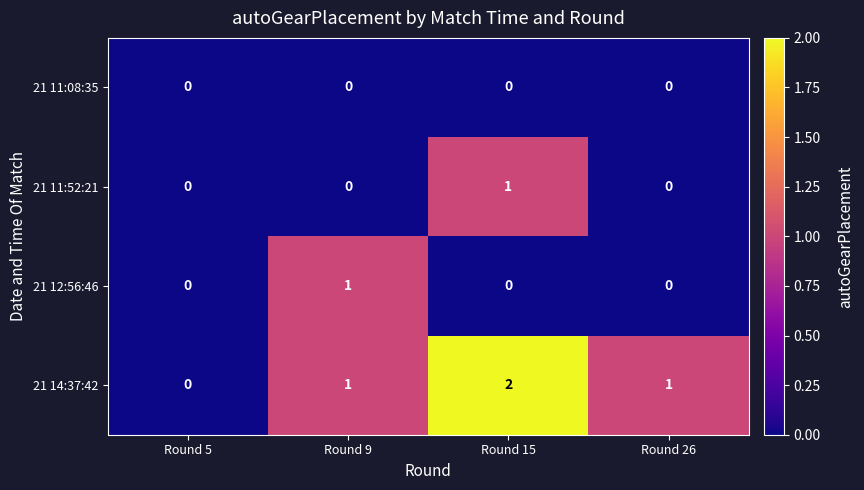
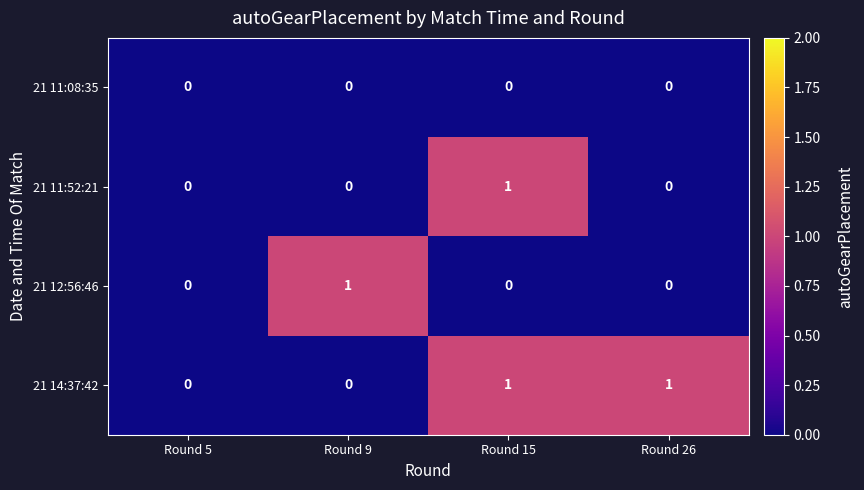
21 14:37:42, Round 9: 1 -> 0
21 14:37:42, Round 15: 2 -> 1
